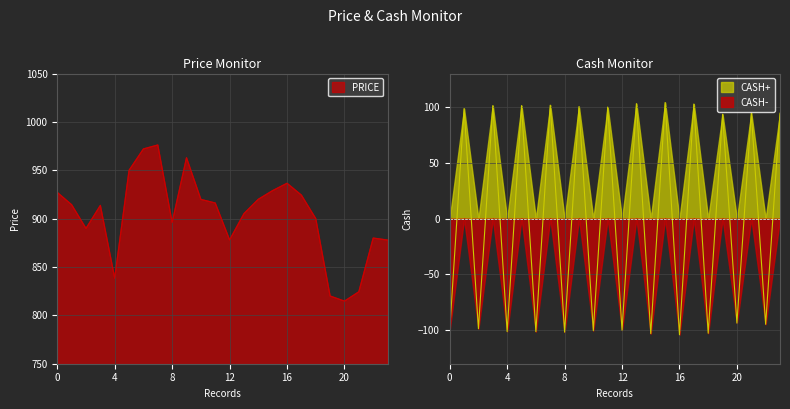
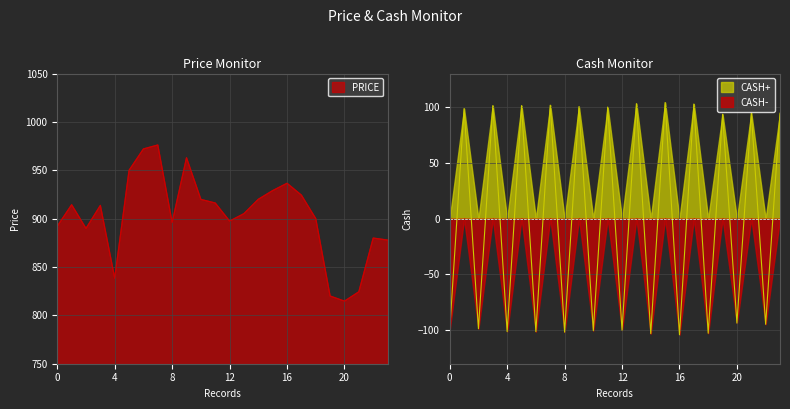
Price Monitor, 0: 930 -> 890
Price Monitor, 12: 880 -> 900
